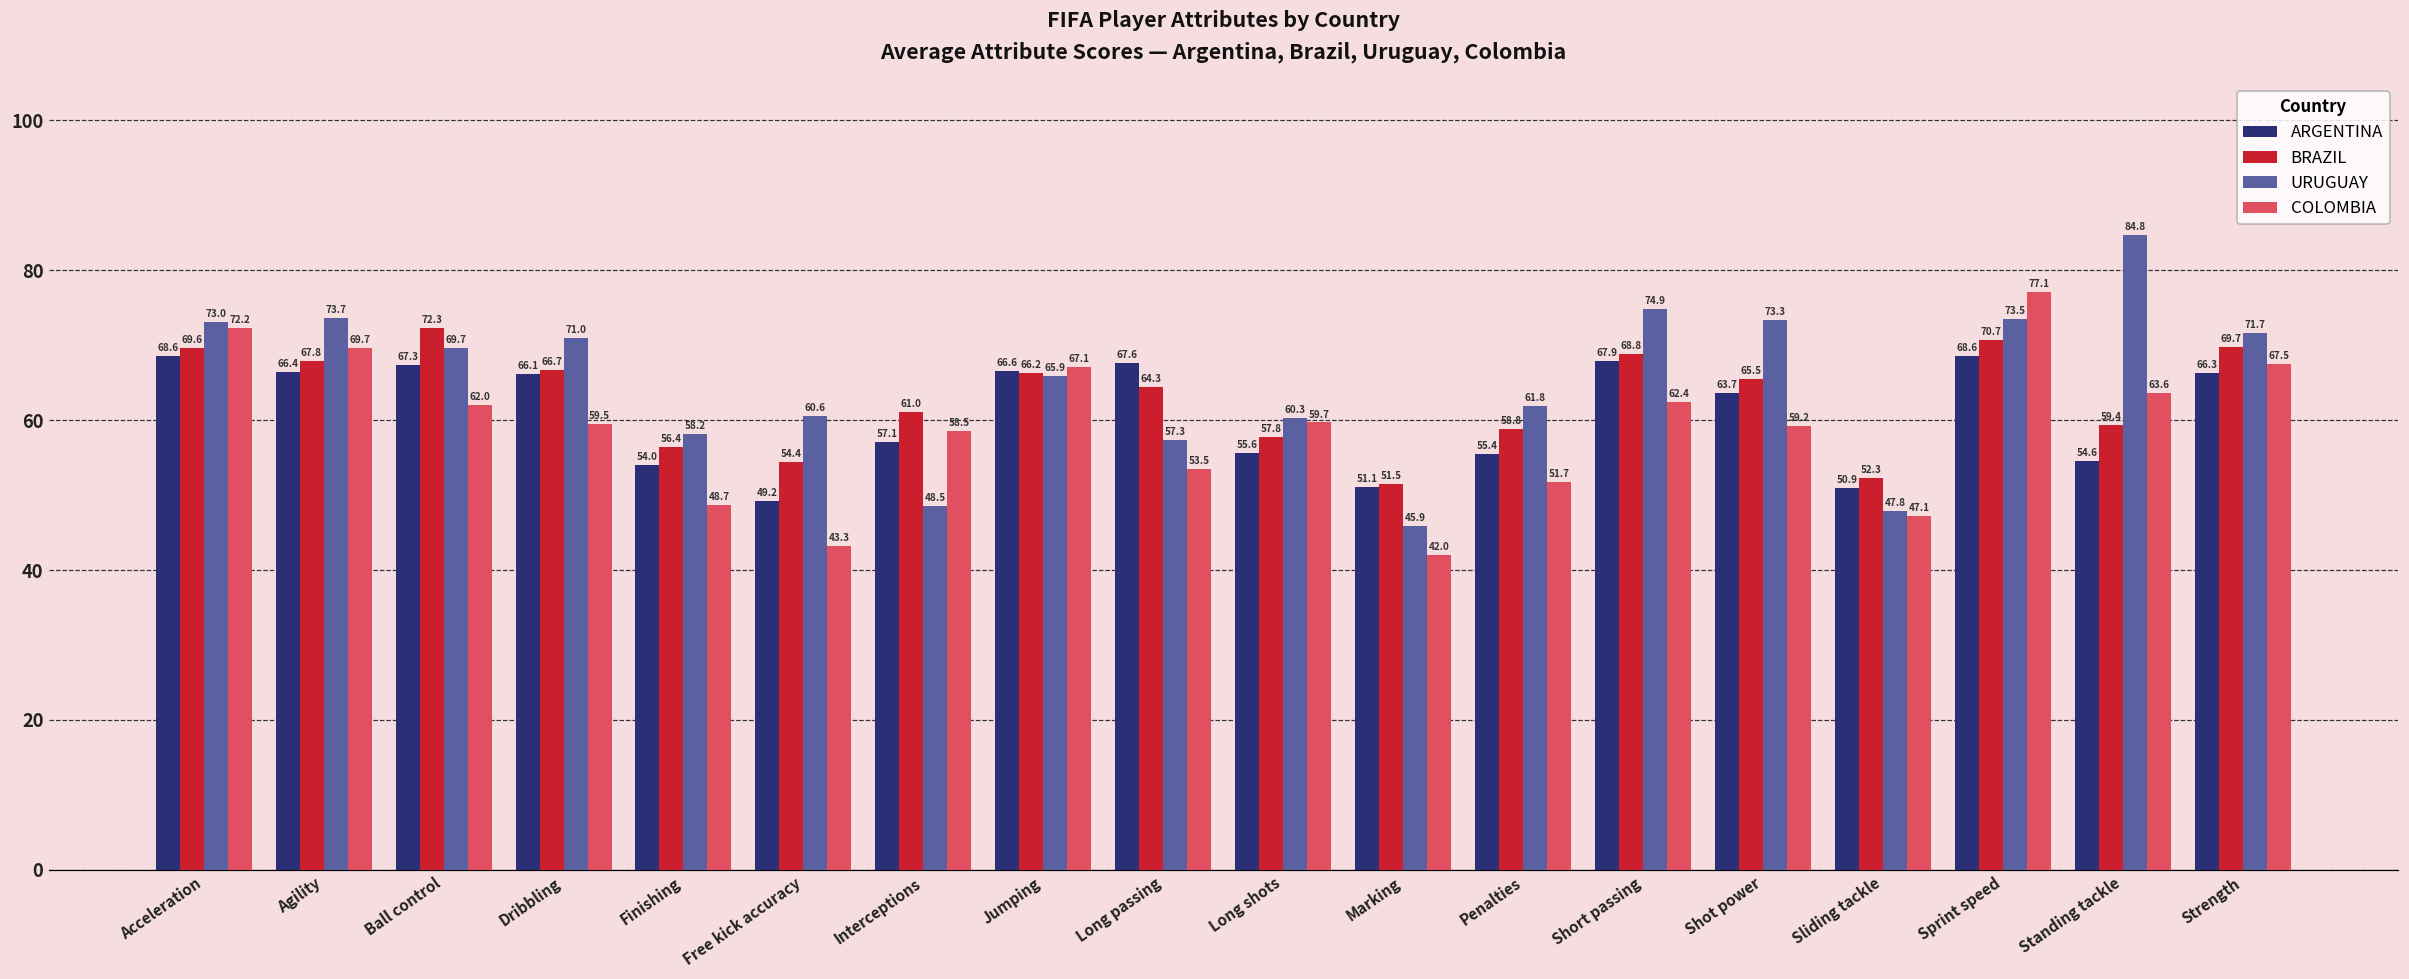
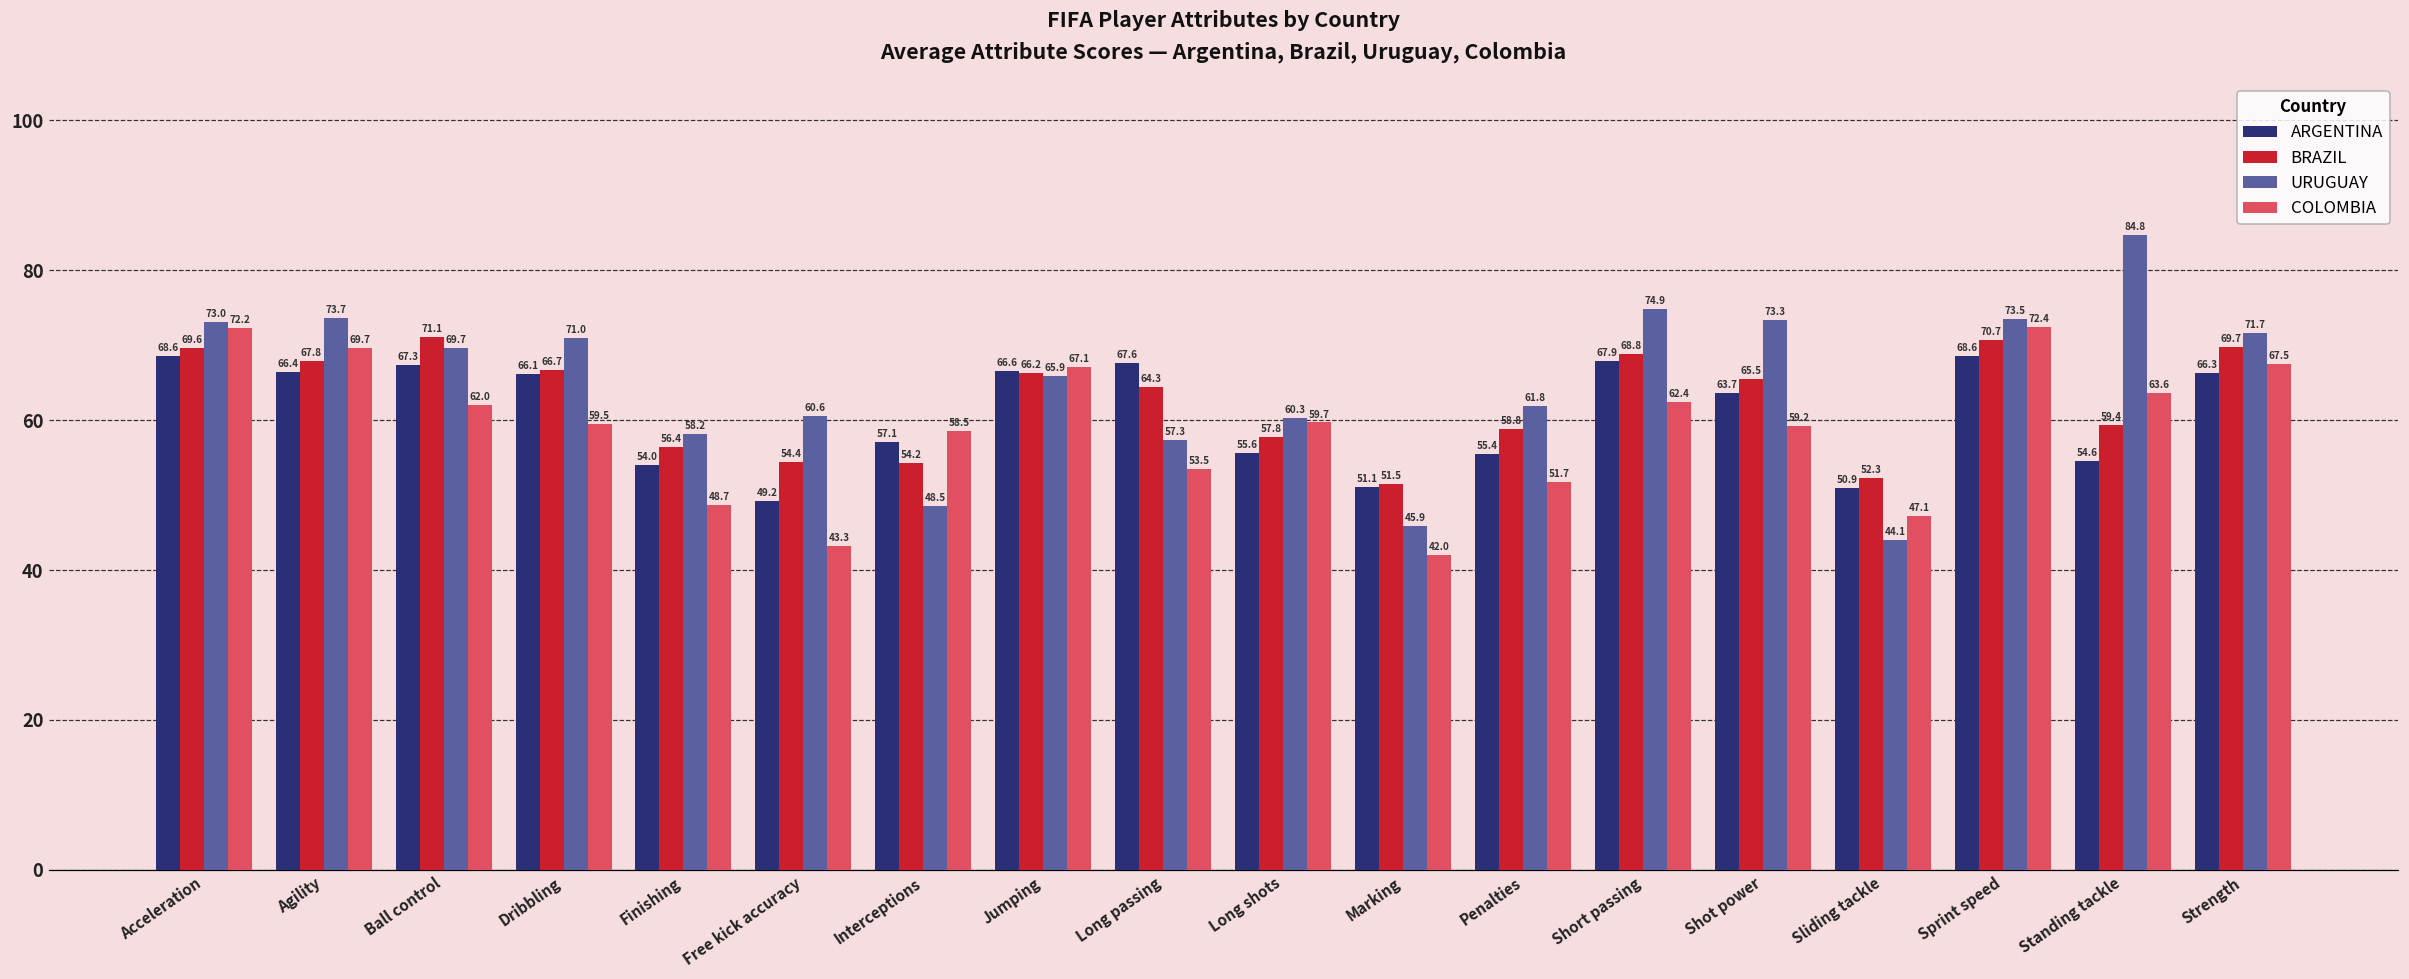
BRAZIL, Ball control: 72.3 -> 71.1
BRAZIL, Interceptions: 61.0 -> 54.2
URUGUAY, Sliding tackle: 47.8 -> 44.1
COLOMBIA, Sprint speed: 77.1 -> 72.4
